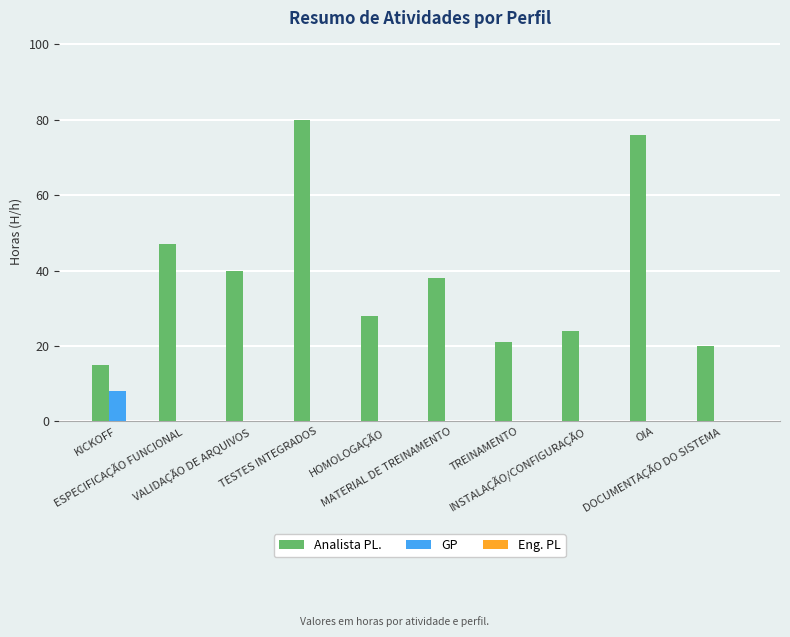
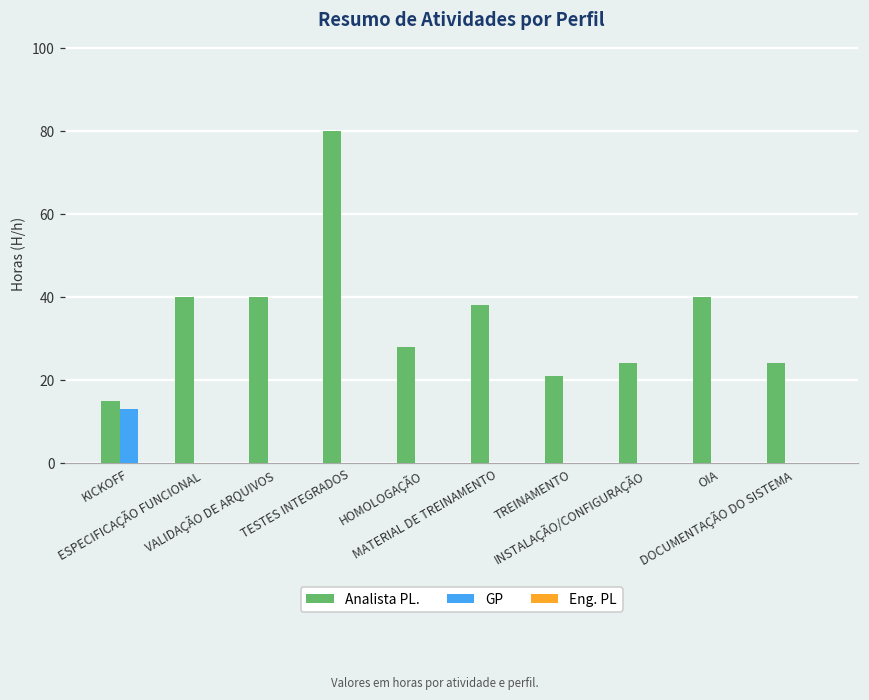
GP, KICKOFF: 8 -> 13
Analista PL., ESPECIFICAÇÃO FUNCIONAL: 47 -> 40
Analista PL., OIA: 76 -> 40
Analista PL., DOCUMENTAÇÃO DO SISTEMA: 20 -> 24
